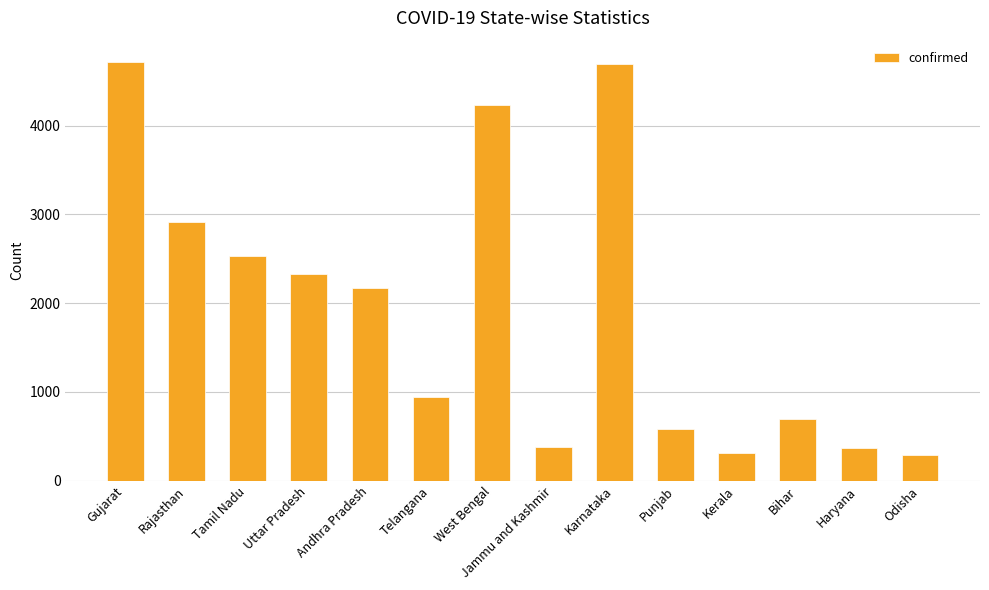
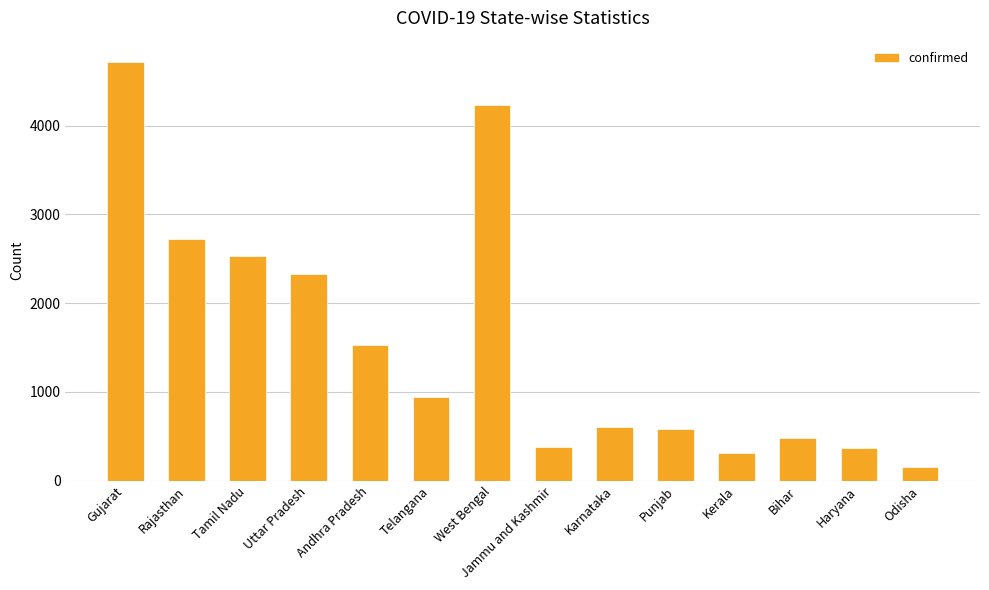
Rajasthan: 2900 -> 2700
Andhra Pradesh: 2200 -> 1500
Karnataka: 4700 -> 600
Bihar: 700 -> 500
Odisha: 300 -> 200
